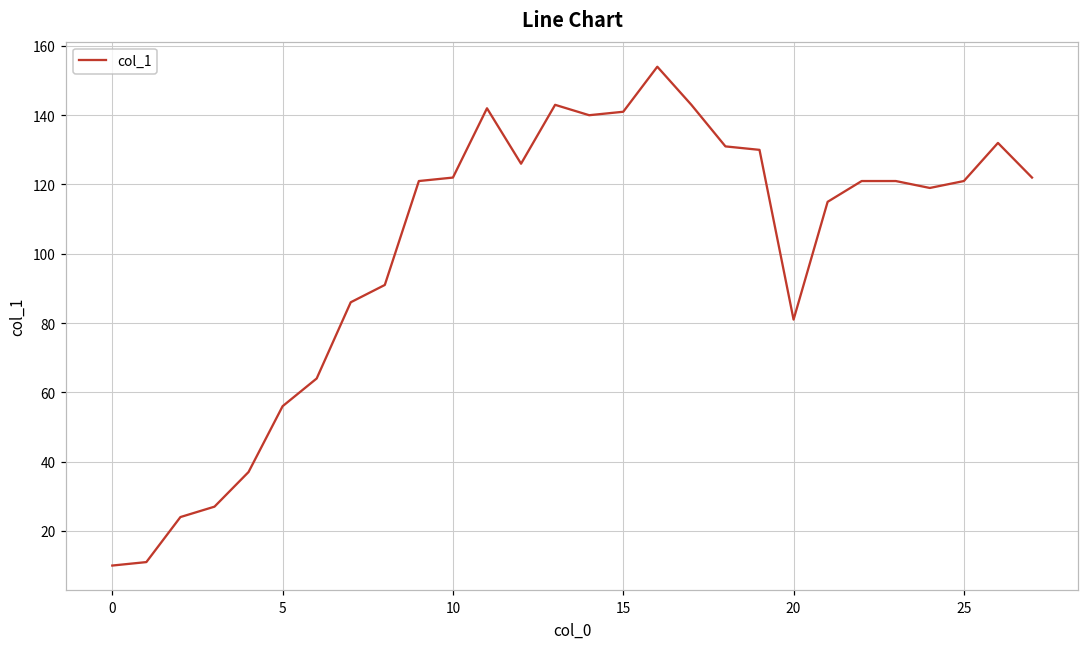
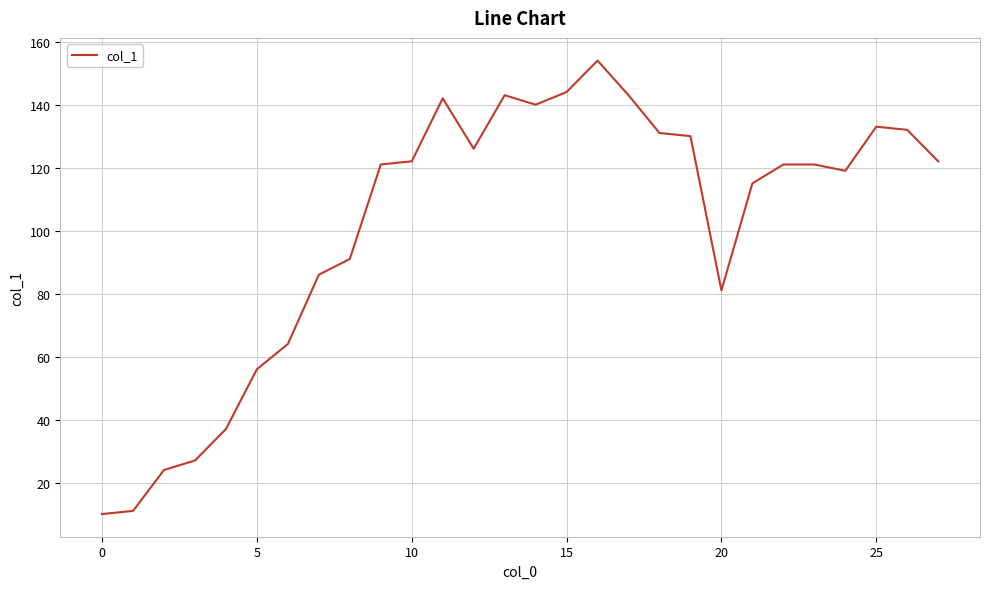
15: 141 -> 144
25: 121 -> 133
